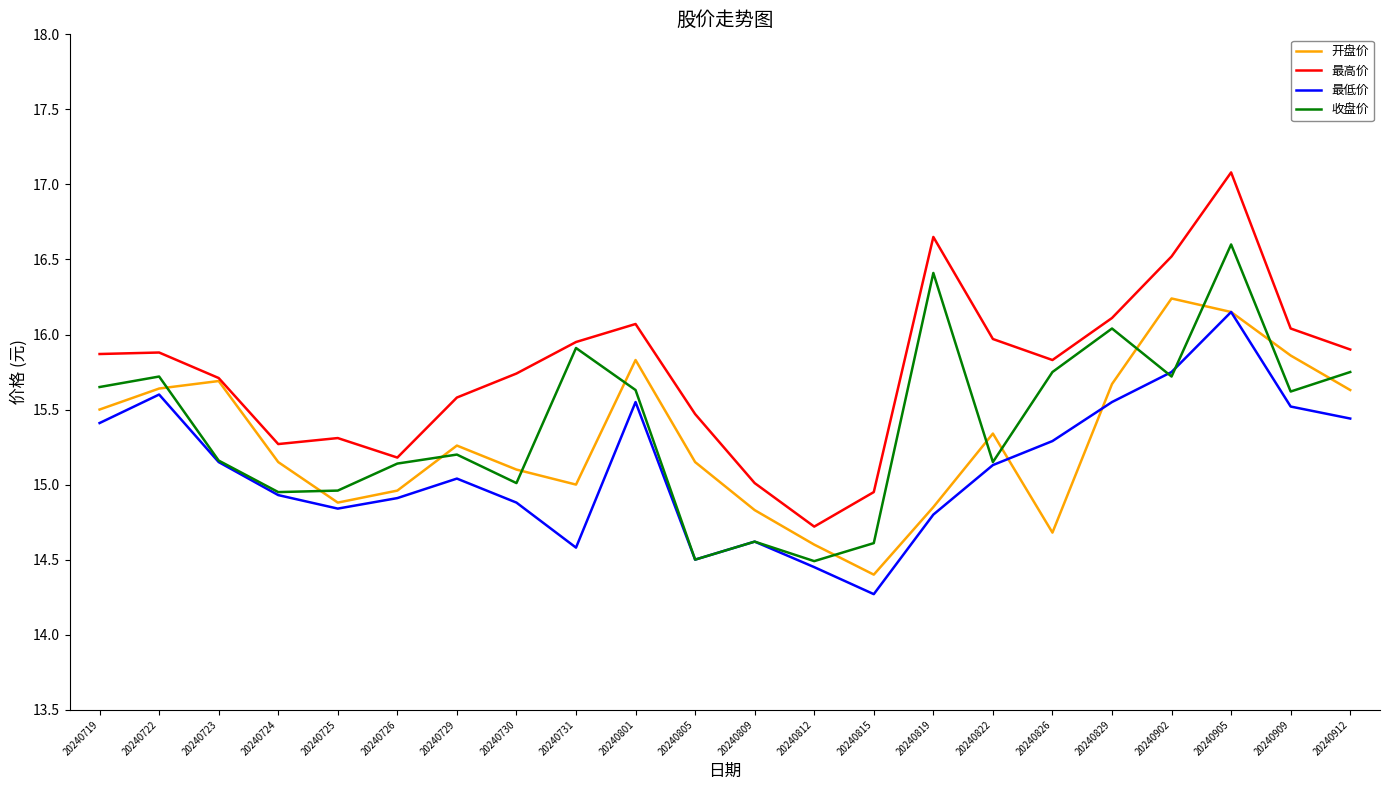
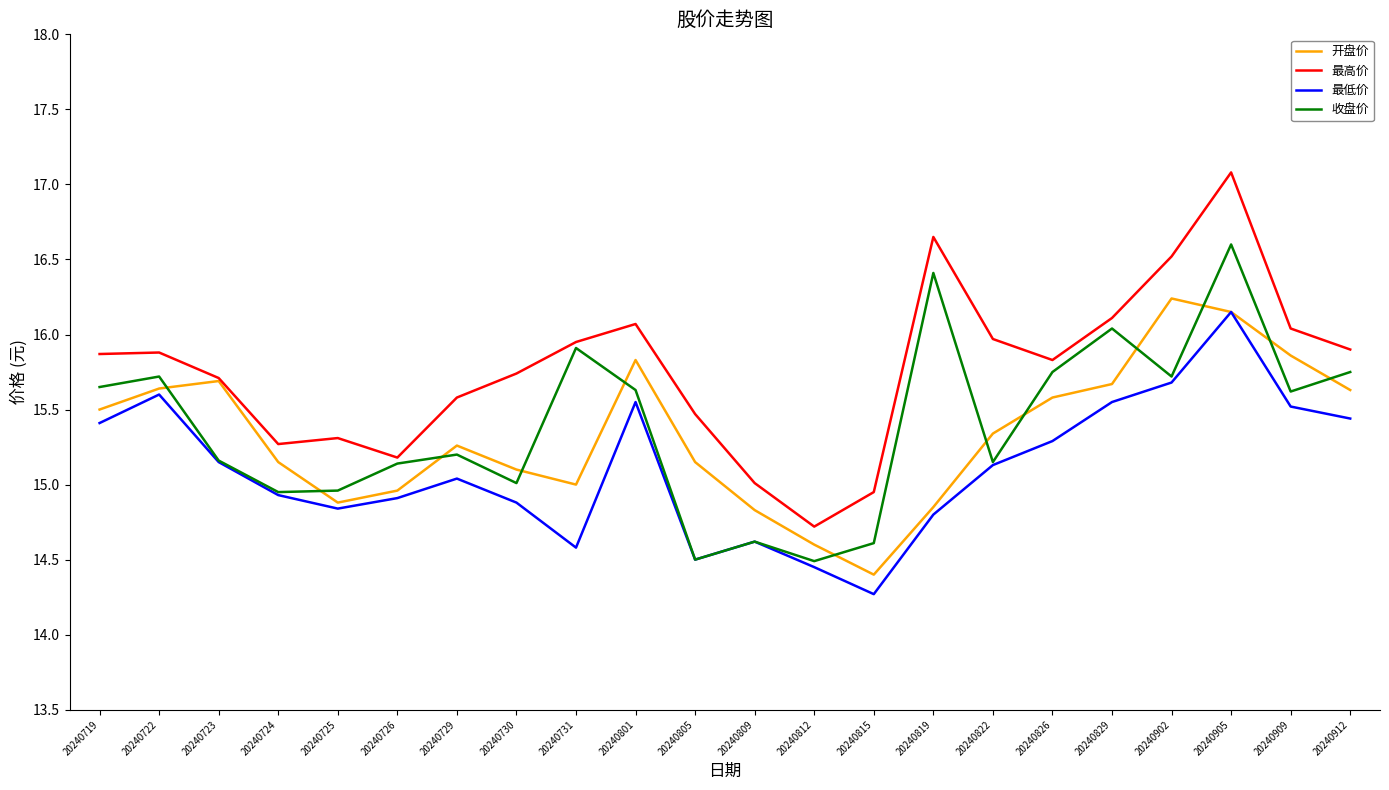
开盘价, 20240826: 14.68 -> 15.58
最低价, 20240902: 15.75 -> 15.68
